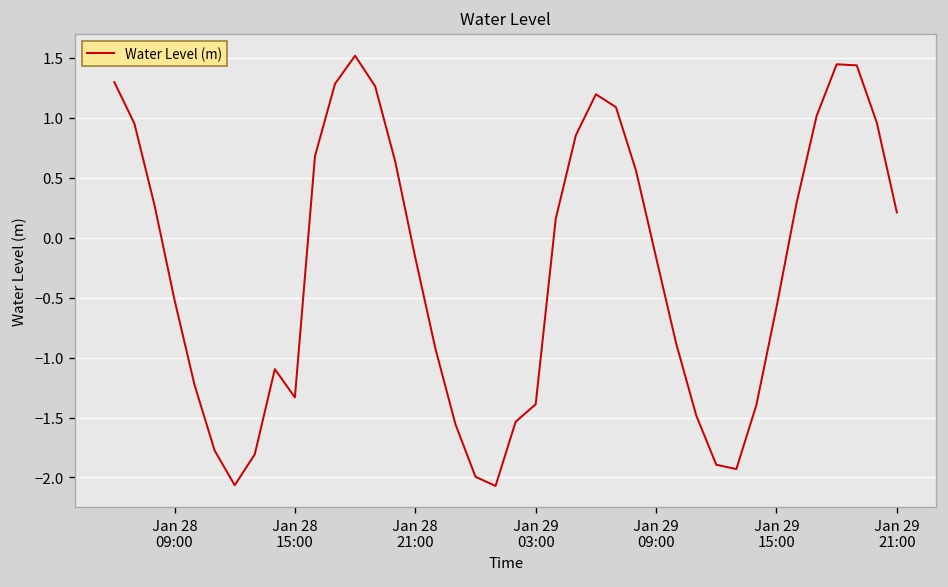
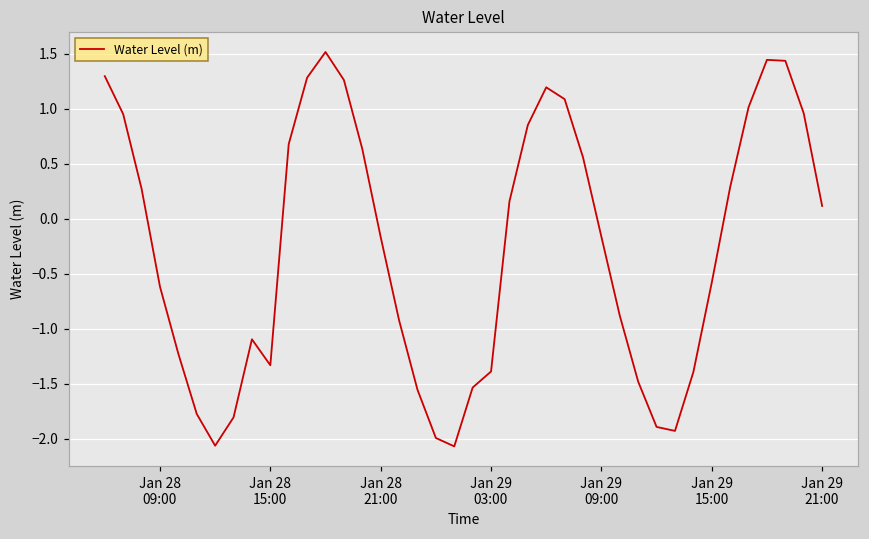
Jan 28 09:00: -0.5 -> -0.6
Jan 29 21:00: 0.2 -> 0.1
